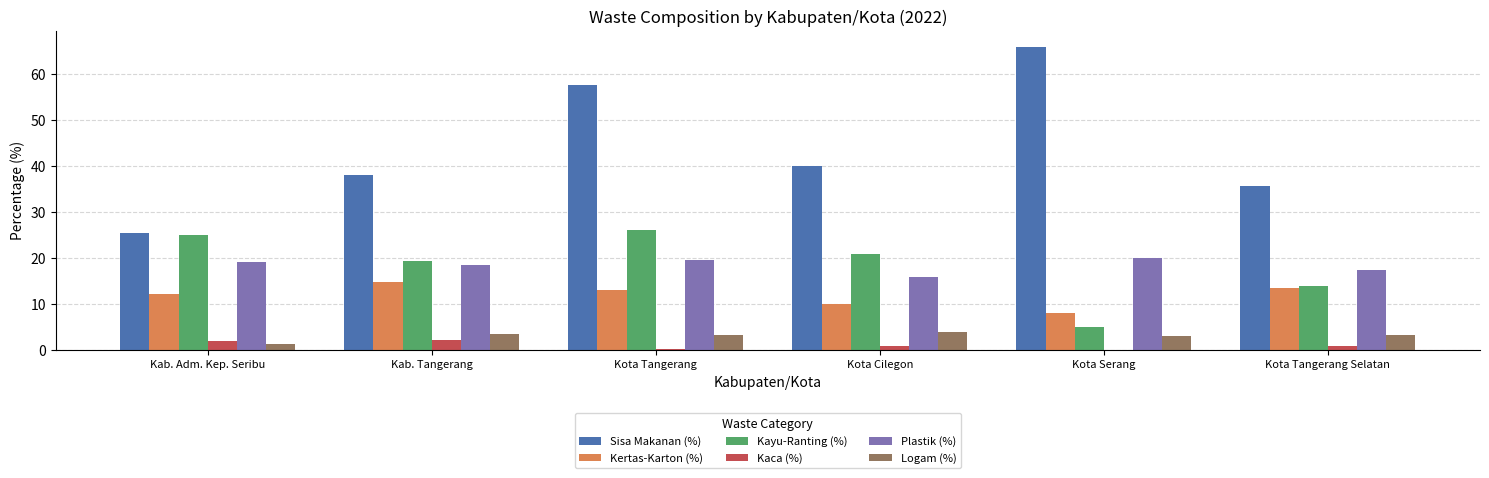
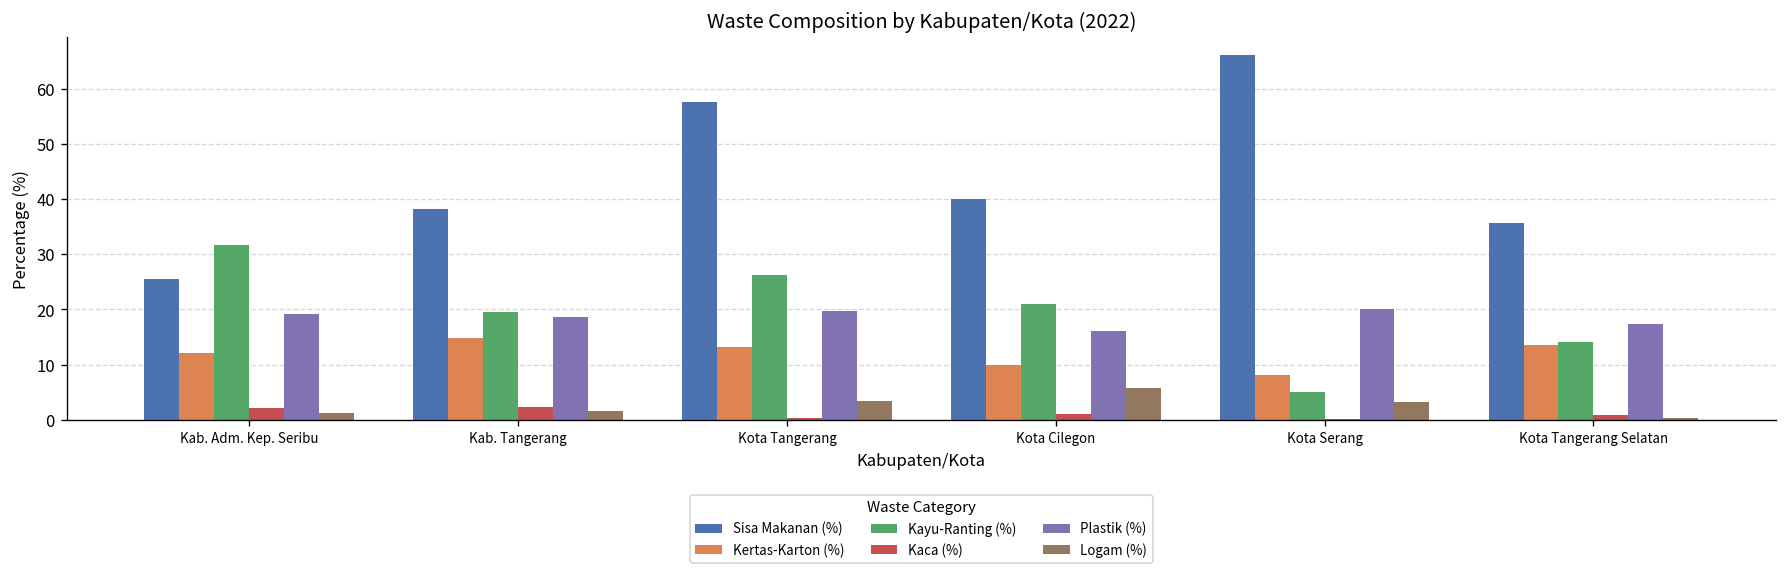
Kayu-Ranting (%), Kab. Adm. Kep. Seribu: 25 -> 32
Logam (%), Kab. Tangerang: 3 -> 2
Logam (%), Kota Cilegon: 4 -> 6
Logam (%), Kota Tangerang Selatan: 3 -> 0
